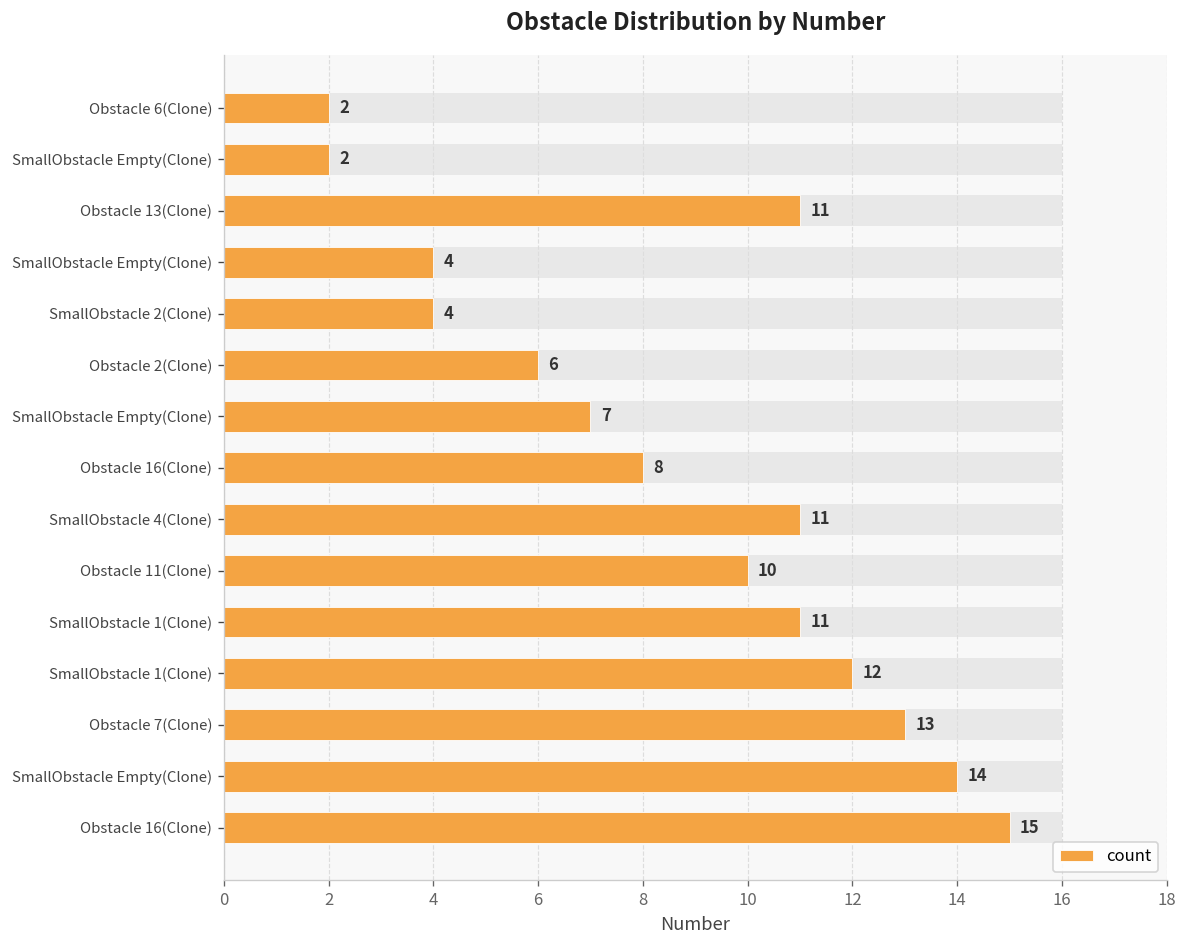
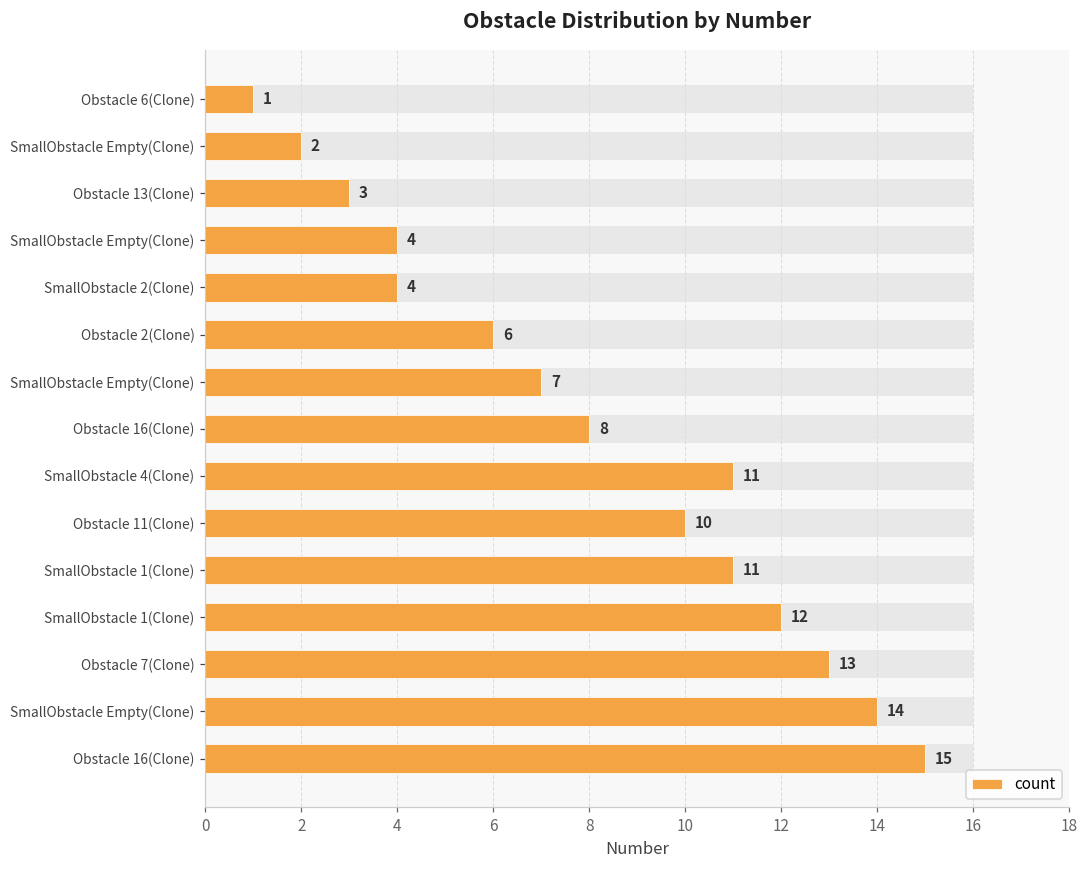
count, Obstacle 6(Clone): 2 -> 1
count, Obstacle 13(Clone): 11 -> 3
